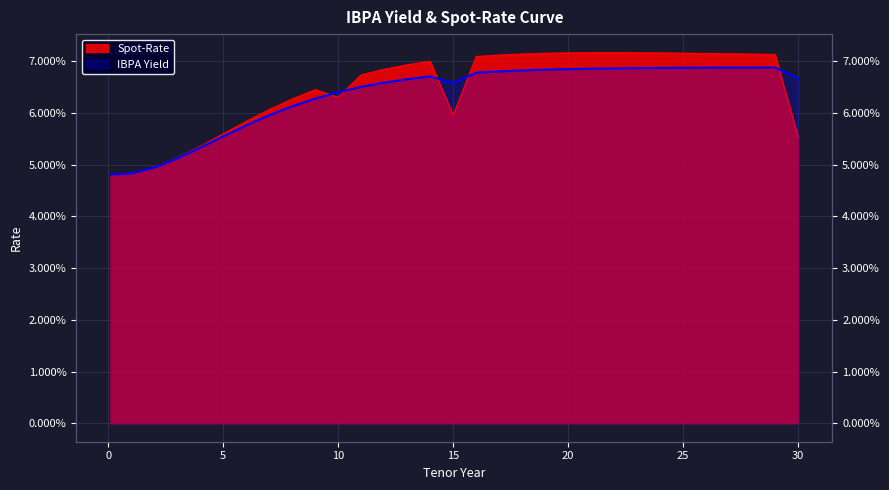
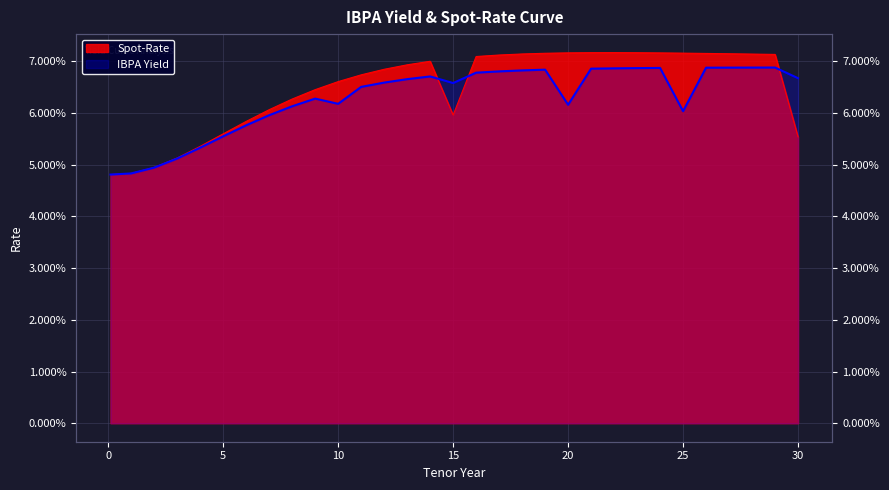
Spot-Rate, 10: 6.3% -> 6.6%
IBPA Yield, 10: 6.4% -> 6.2%
IBPA Yield, 20: 6.9% -> 6.2%
IBPA Yield, 25: 6.9% -> 6.0%
